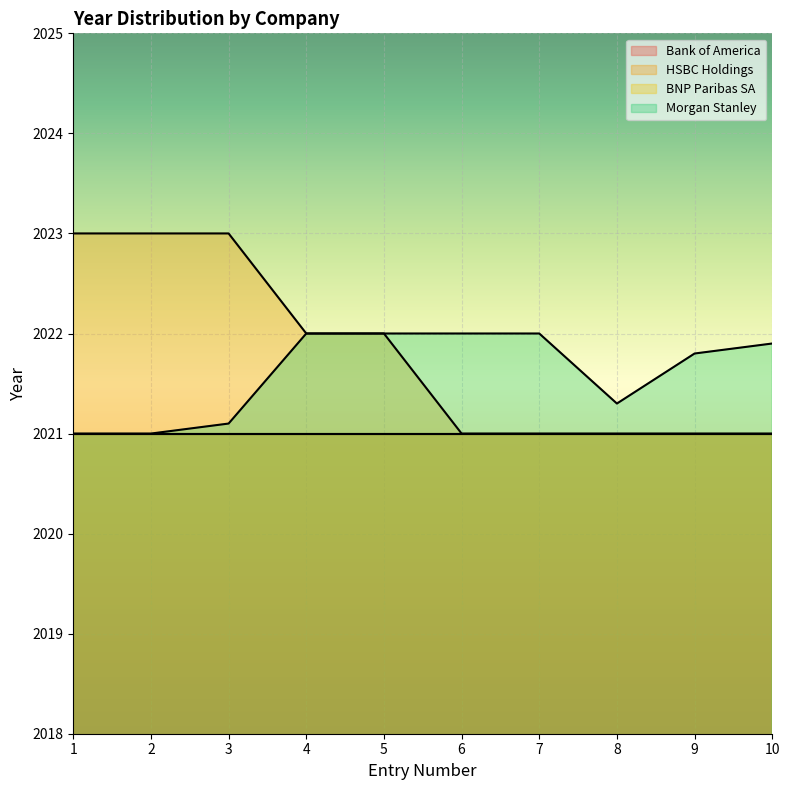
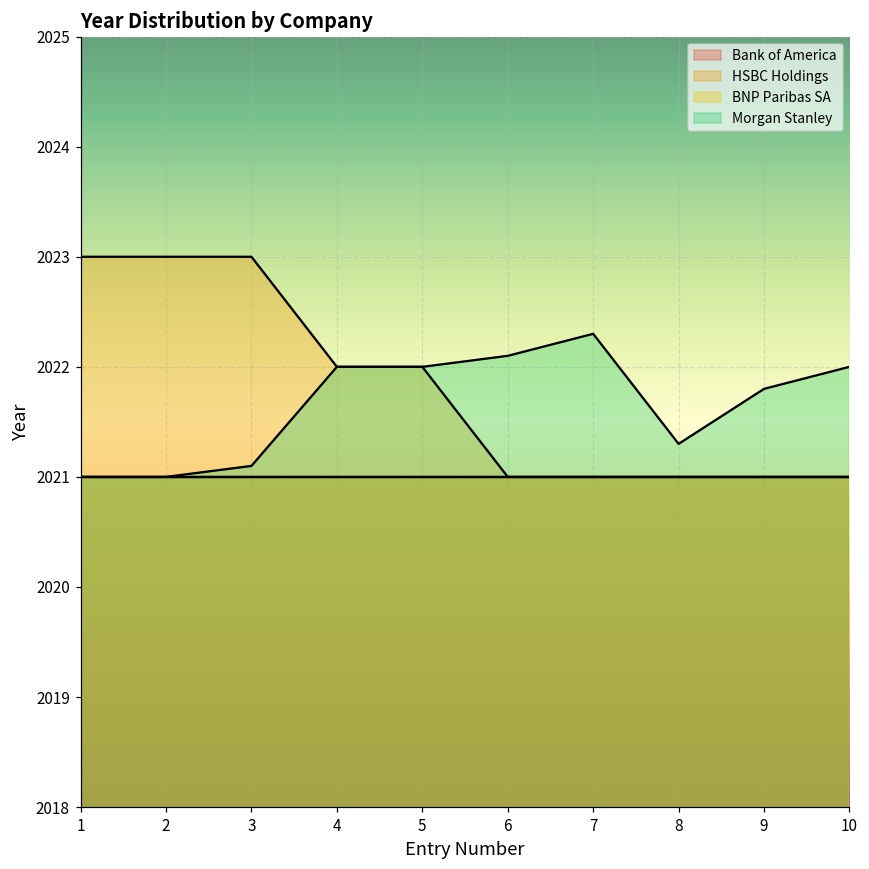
Morgan Stanley, 6: 2022.0 -> 2022.1
Morgan Stanley, 7: 2022.0 -> 2022.3
Morgan Stanley, 10: 2021.9 -> 2022.0
